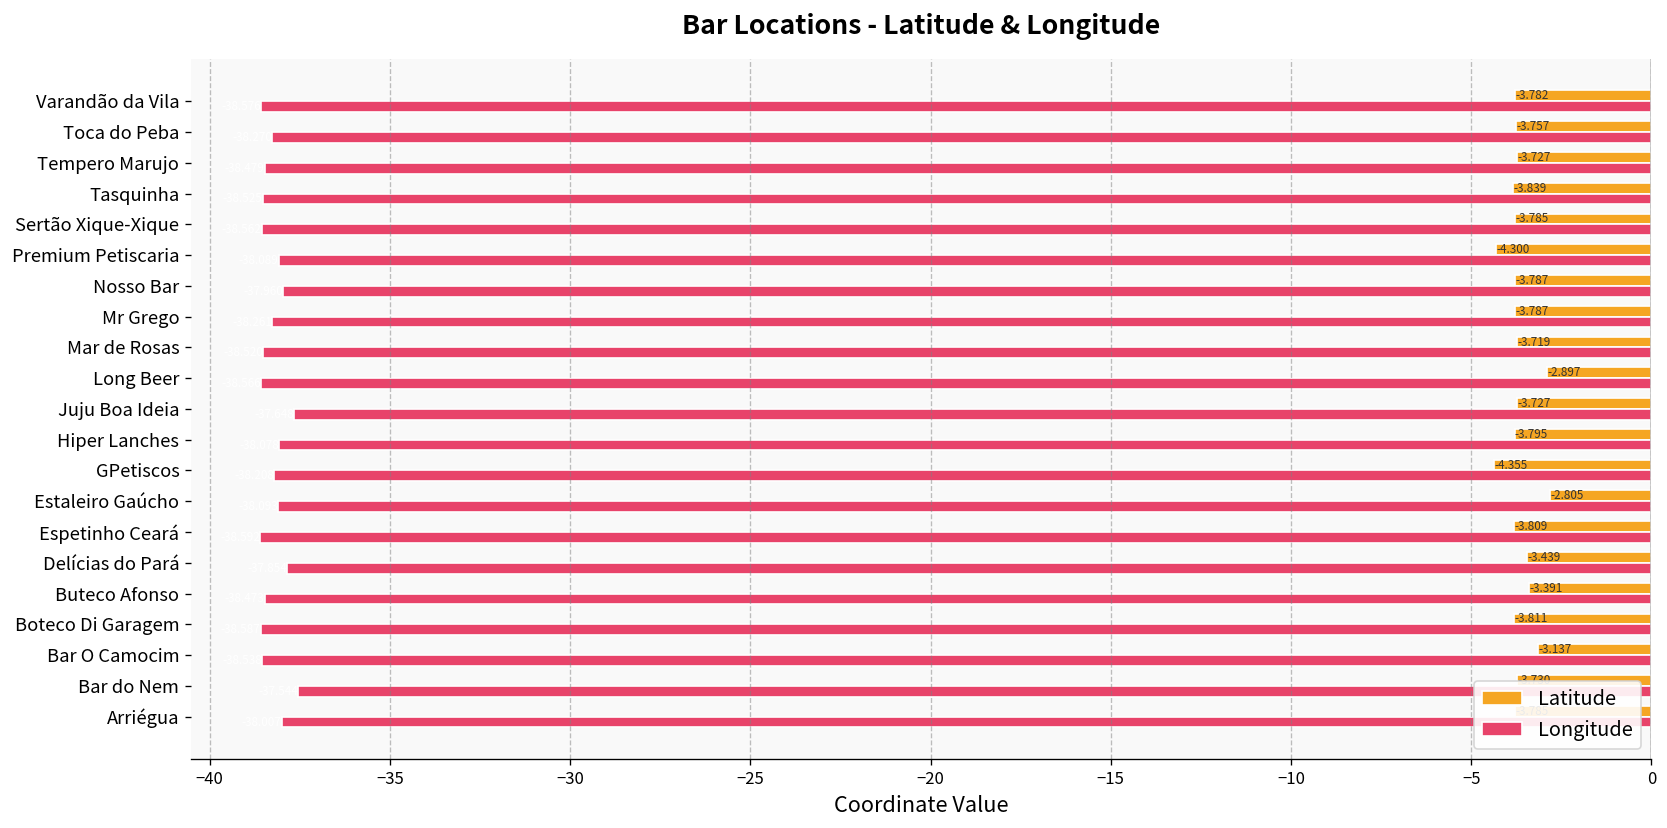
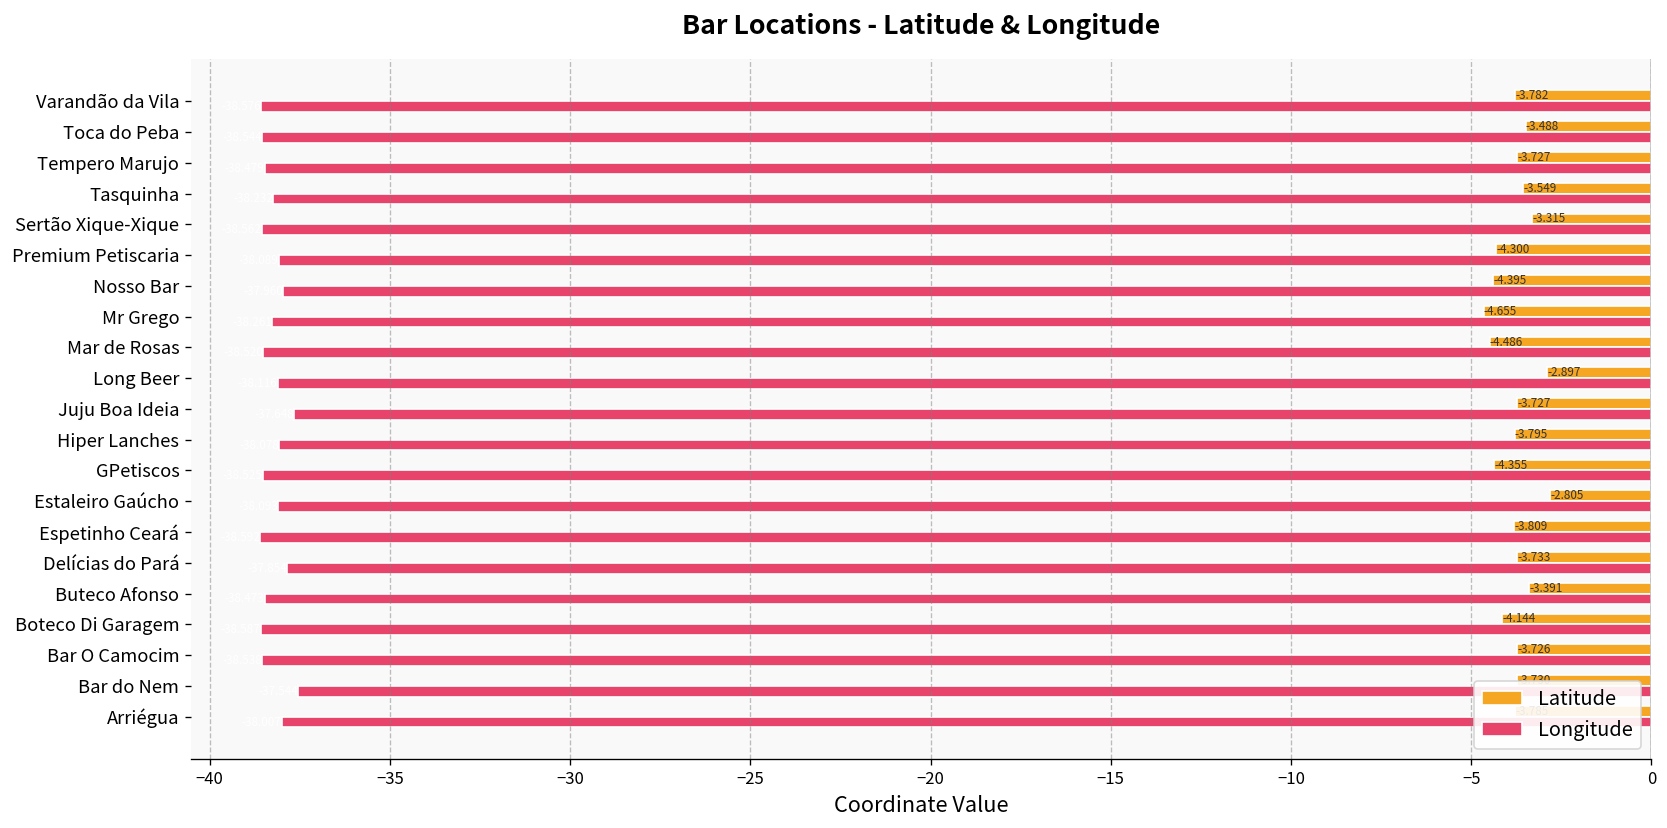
Latitude, Toca do Peba: -3.757 -> -3.488
Longitude, Toca do Peba: -38.3 -> -38.5
Latitude, Tasquinha: -3.839 -> -3.549
Longitude, Tasquinha: -38.5 -> -38.2
Latitude, Sertão Xique-Xique: -3.785 -> -3.315
Latitude, Nosso Bar: -3.787 -> -4.395
Latitude, Mr Grego: -3.787 -> -4.655
Latitude, Mar de Rosas: -3.719 -> -4.486
Longitude, Long Beer: -38.6 -> -38.1
Longitude, GPetiscos: -38.2 -> -38.5
Latitude, Delícias do Pará: -3.439 -> -3.733
Latitude, Boteco Di Garagem: -3.811 -> -4.144
Latitude, Bar O Camocim: -3.137 -> -3.726
